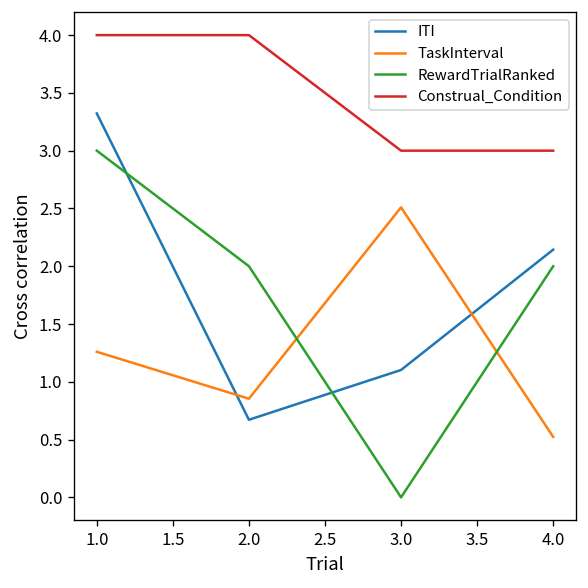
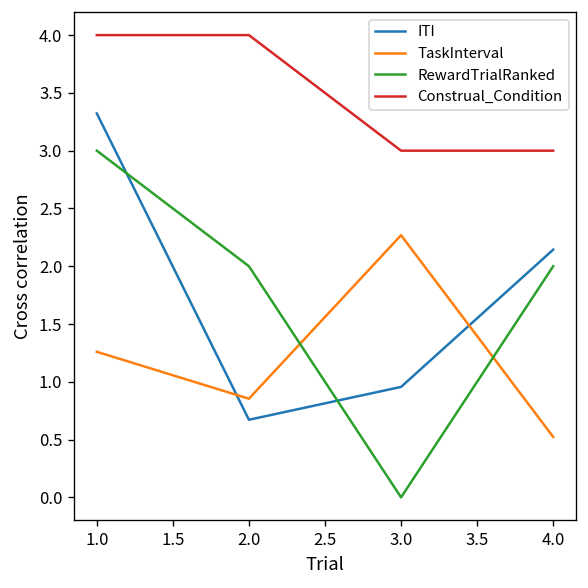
ITI, 3.0: 1.1 -> 1.0
TaskInterval, 3.0: 2.5 -> 2.3
